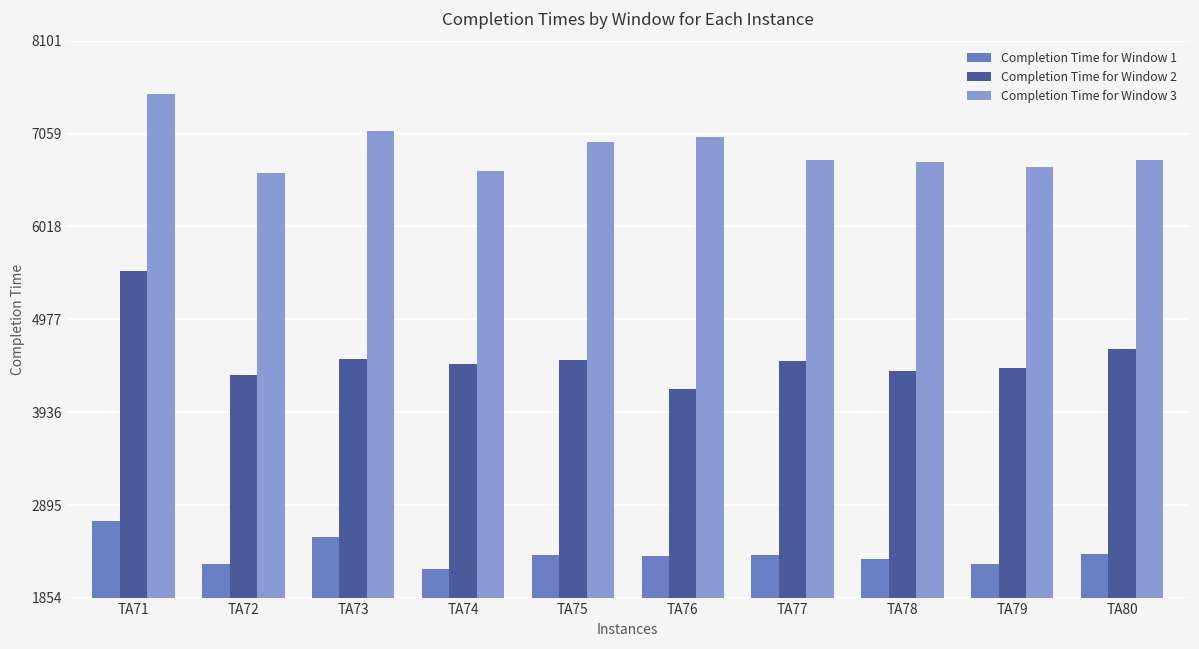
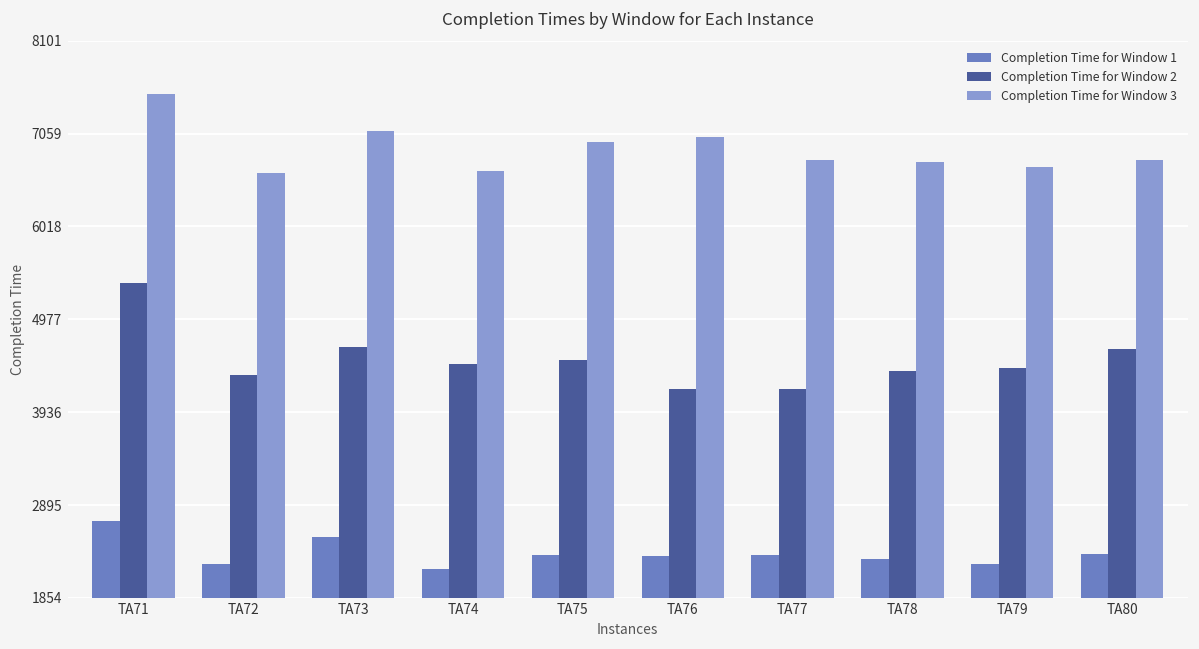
Completion Time for Window 2, TA71: 5500 -> 5400
Completion Time for Window 2, TA73: 4500 -> 4700
Completion Time for Window 2, TA77: 4500 -> 4200
